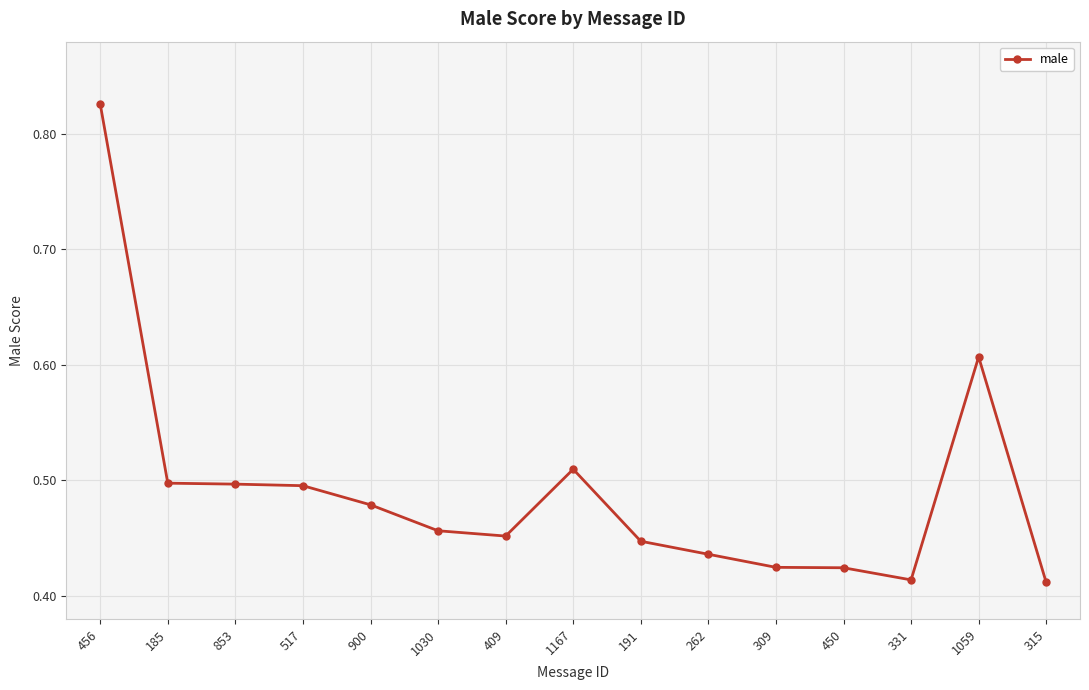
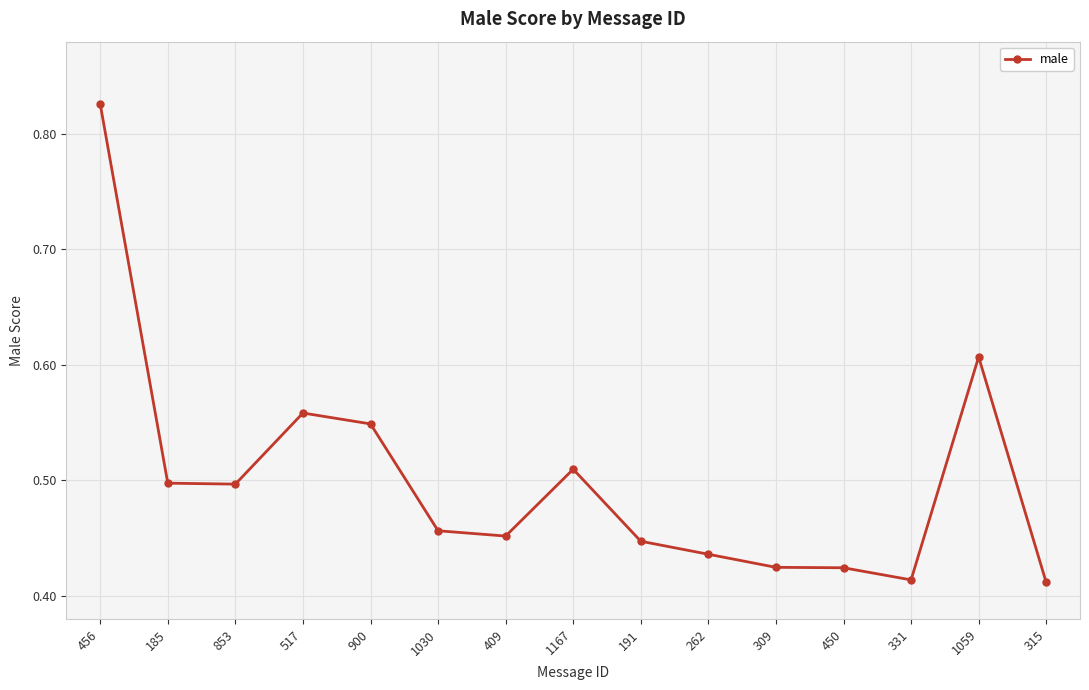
517: 0.495 -> 0.558
900: 0.479 -> 0.549
